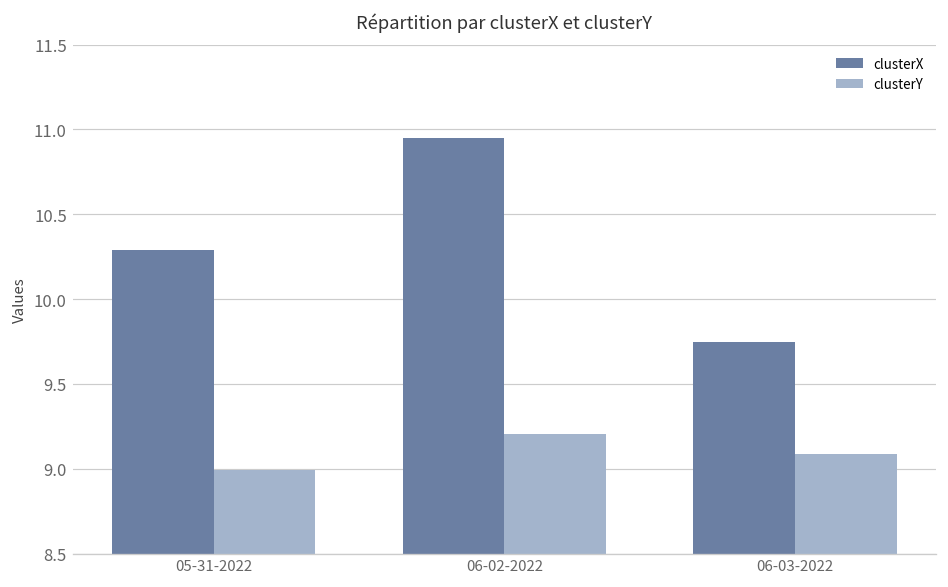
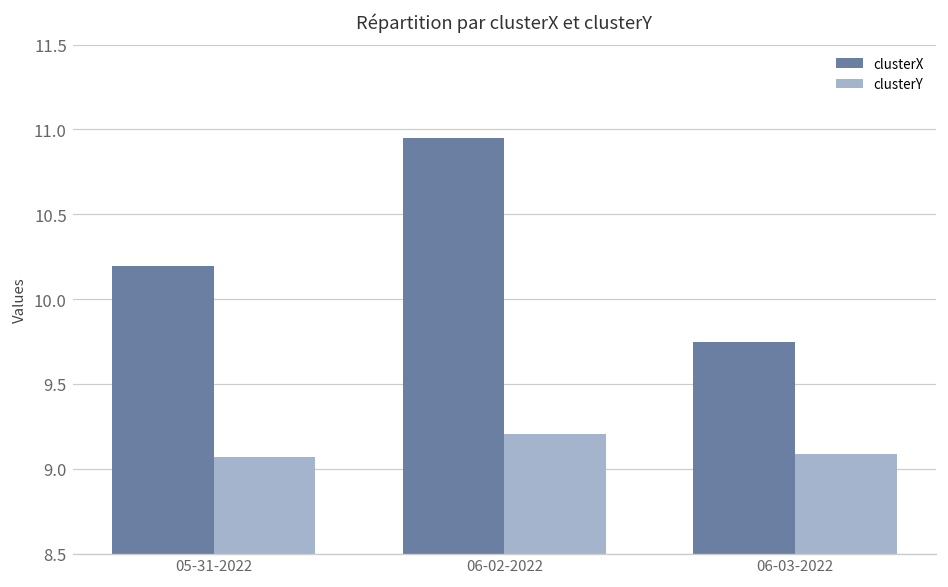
clusterX, 05-31-2022: 10.29 -> 10.20
clusterY, 05-31-2022: 8.99 -> 9.07
